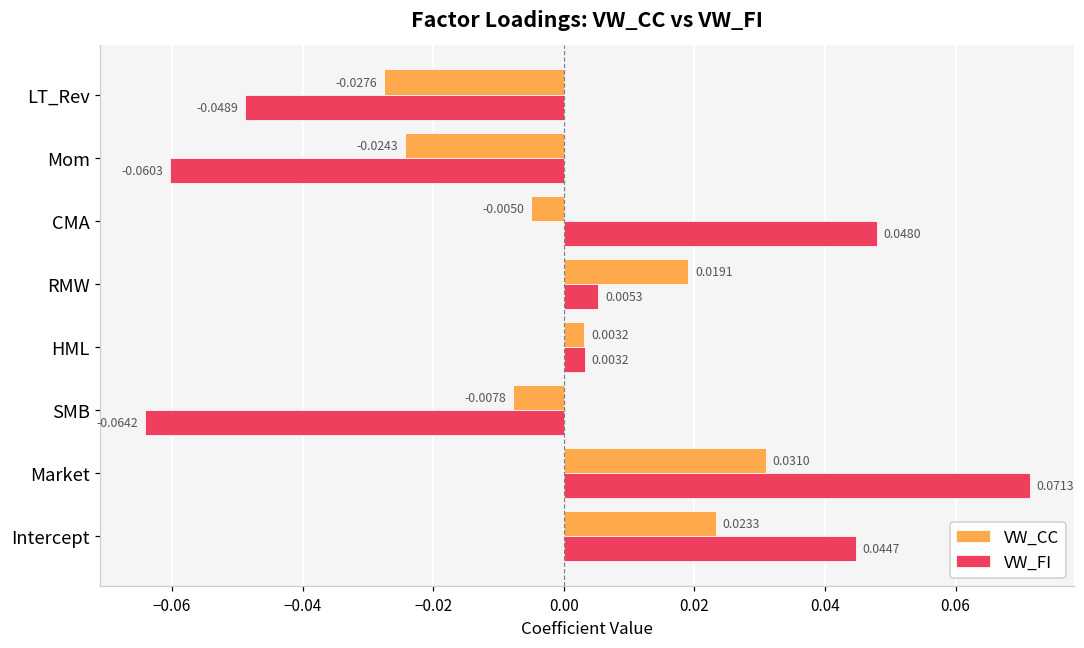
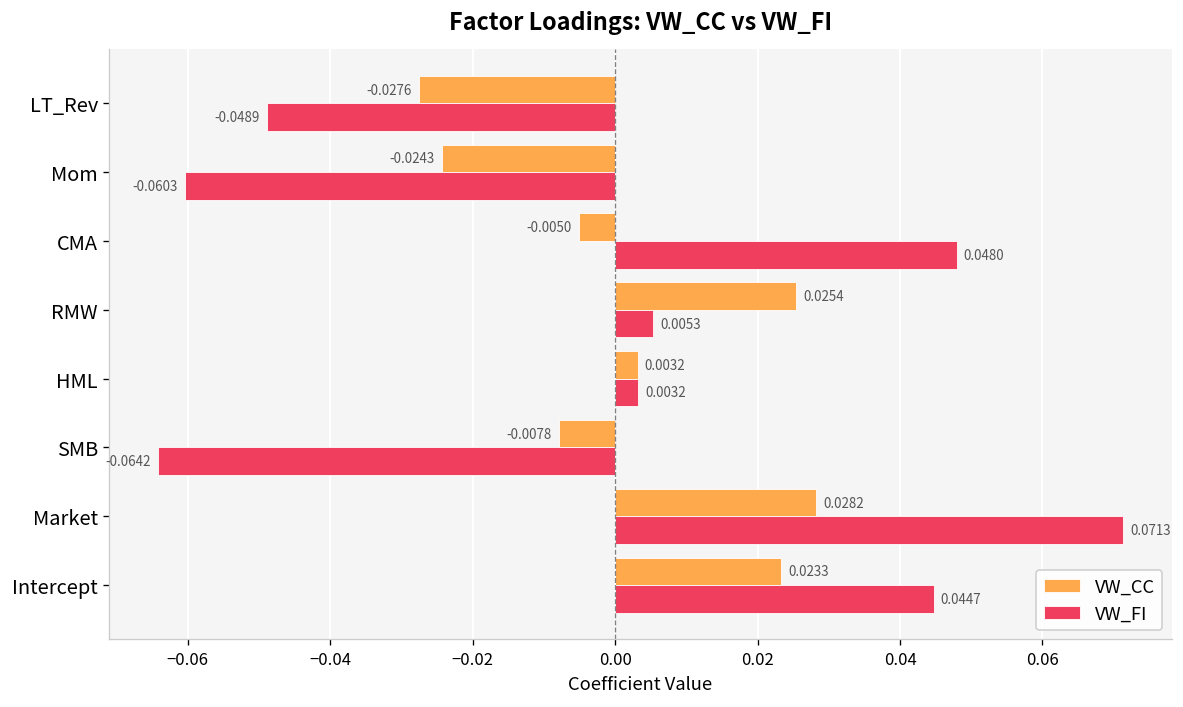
VW_CC, RMW: 0.0191 -> 0.0254
VW_CC, Market: 0.0310 -> 0.0282
